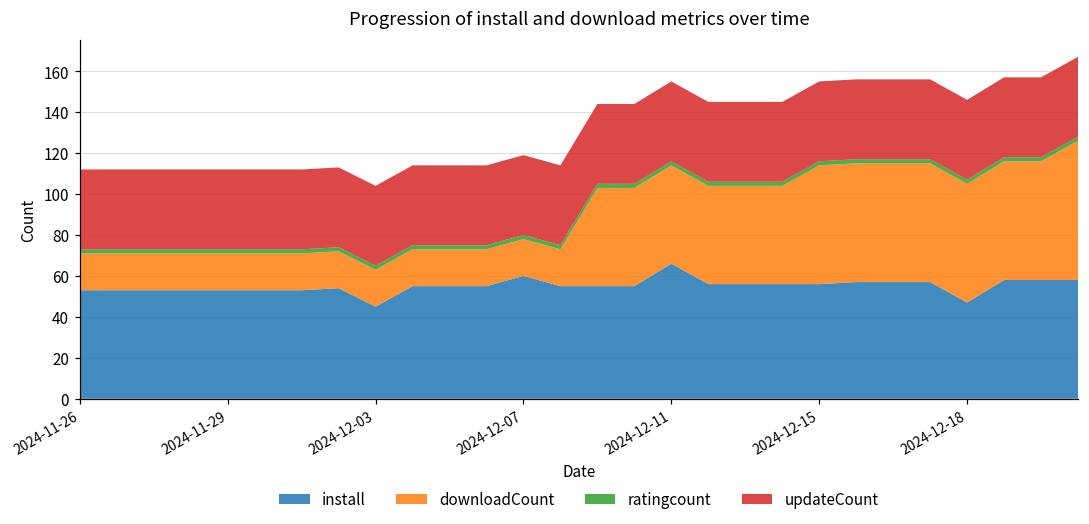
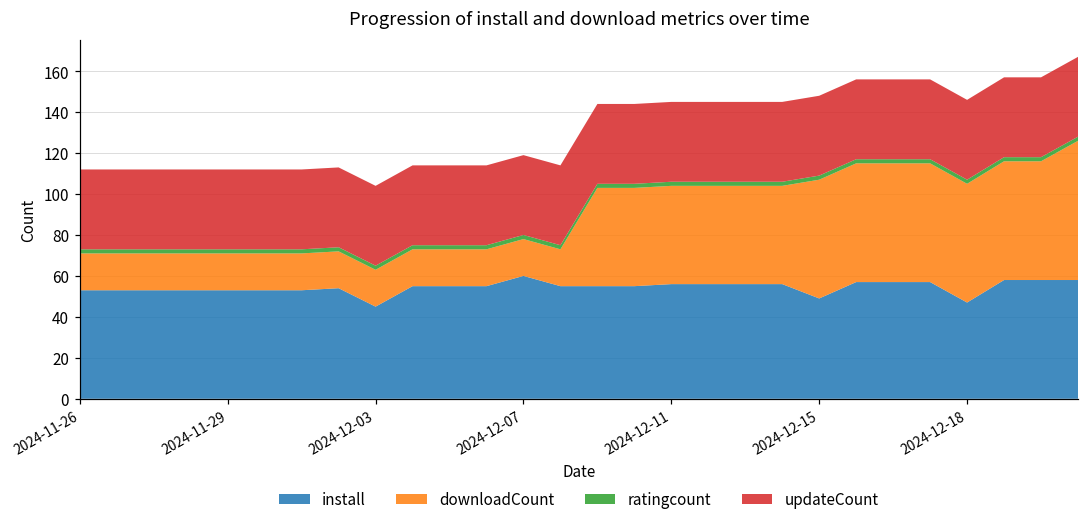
install, 2024-12-11: 66 -> 56
install, 2024-12-15: 56 -> 49
